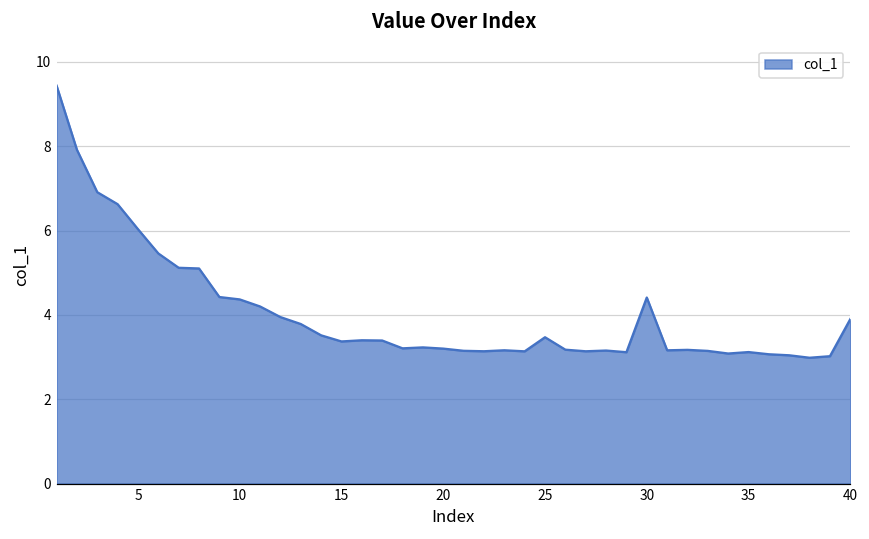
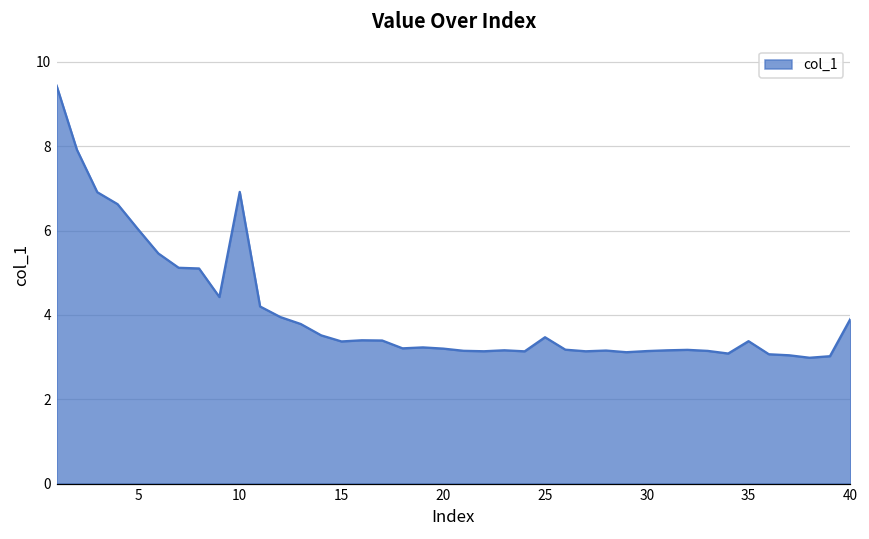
10: 4.4 -> 6.9
30: 4.4 -> 3.1
35: 3.1 -> 3.4
